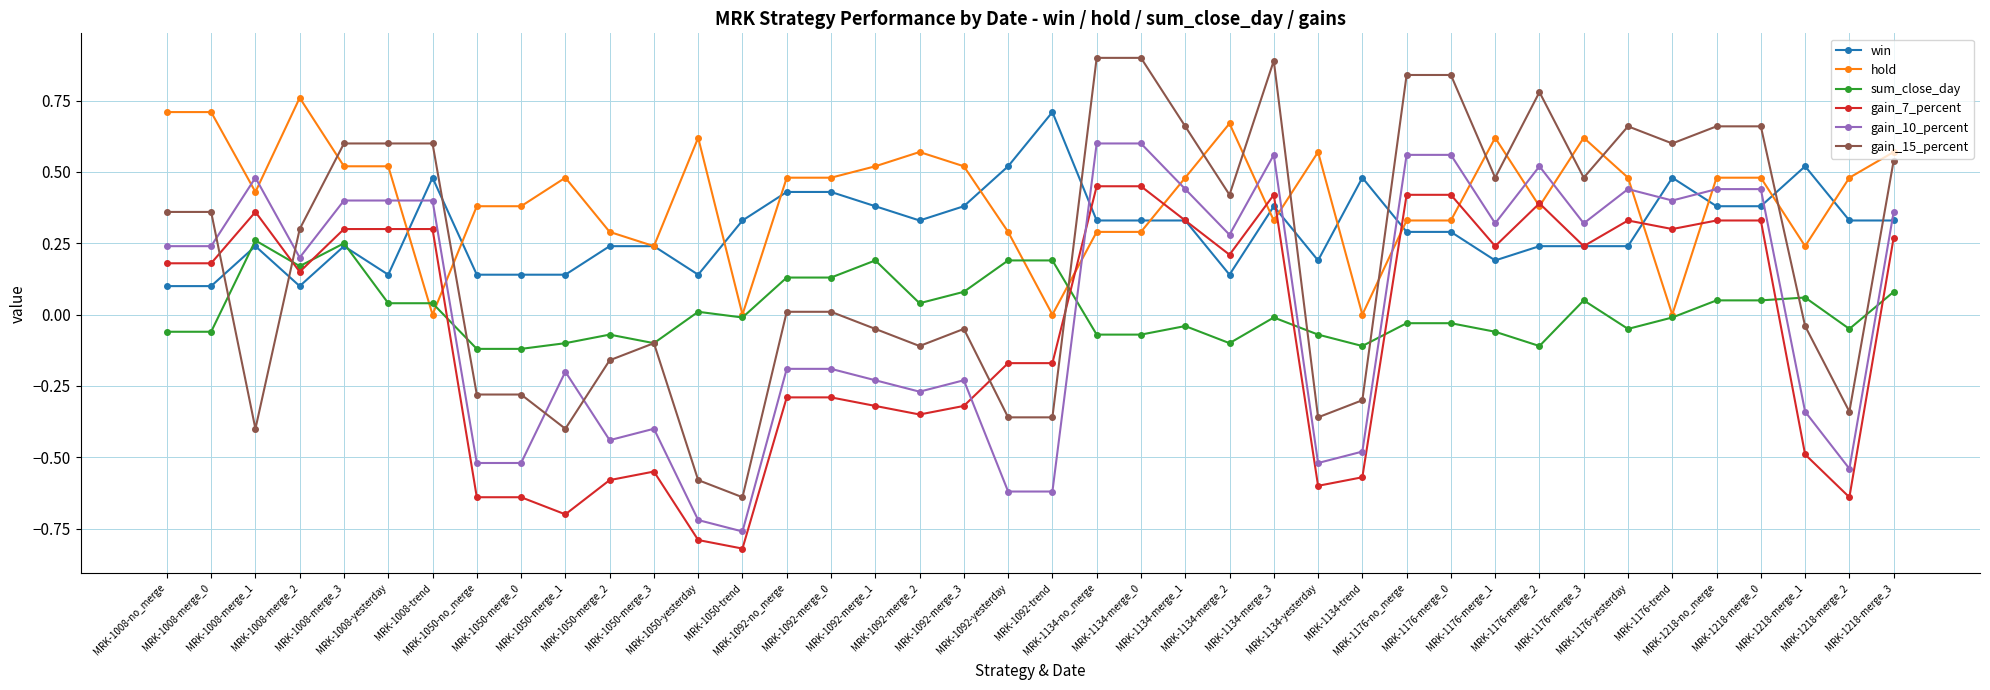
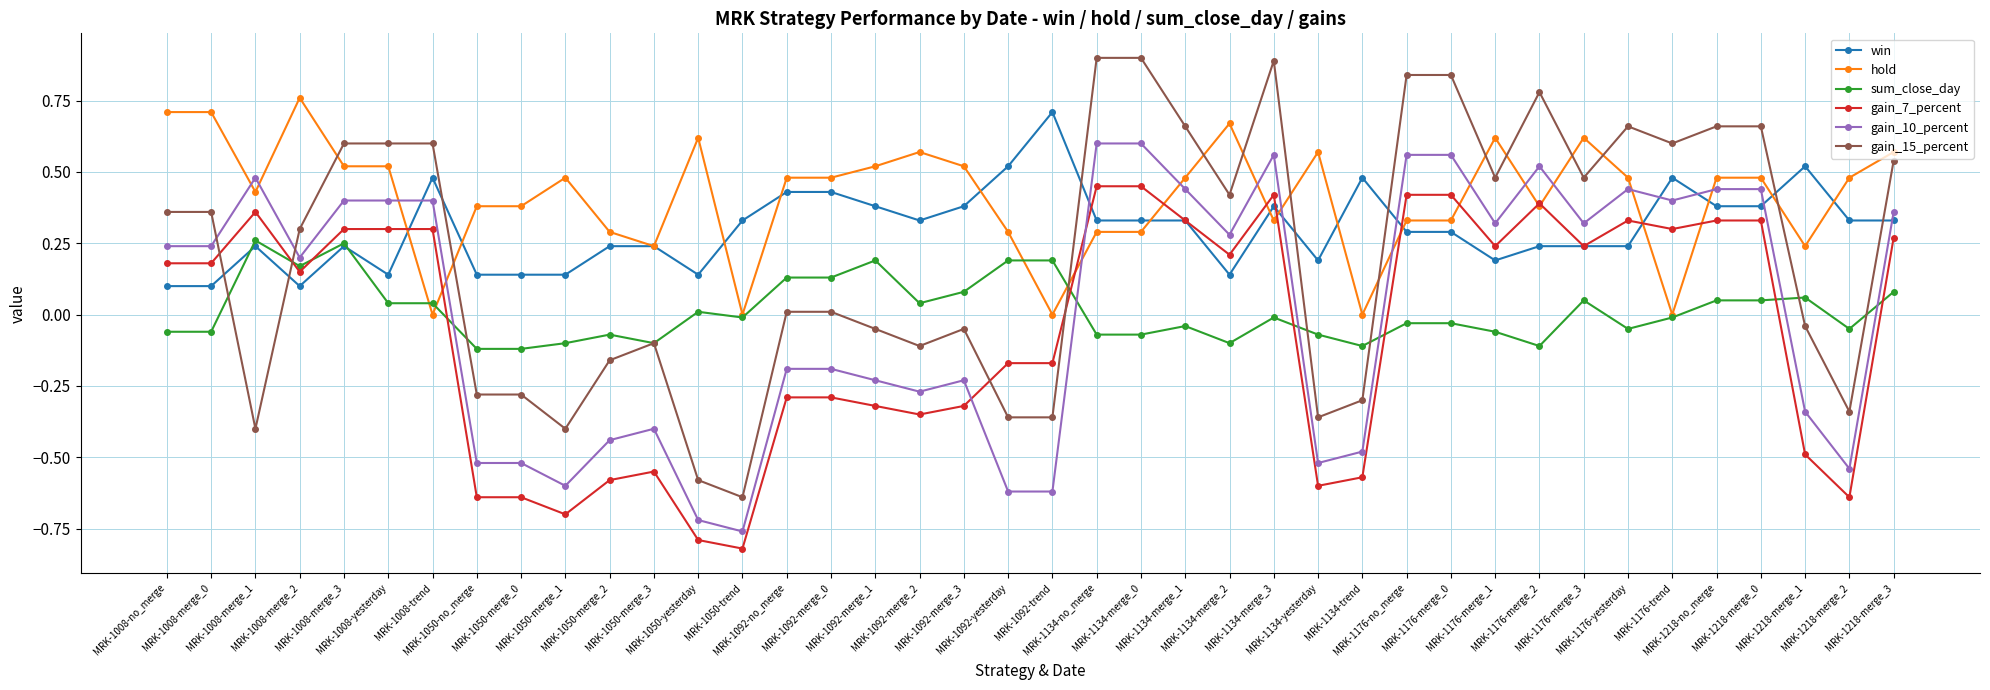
gain_10_percent, MRK-1050-merge_1: -0.2 -> -0.6
